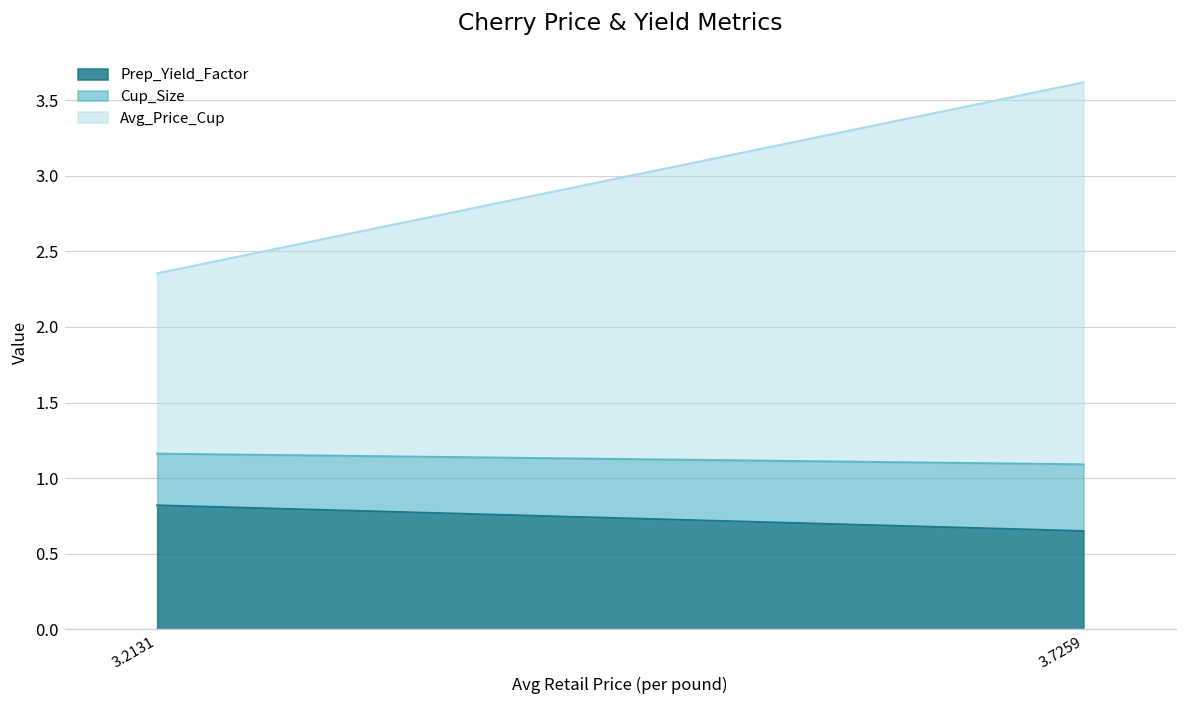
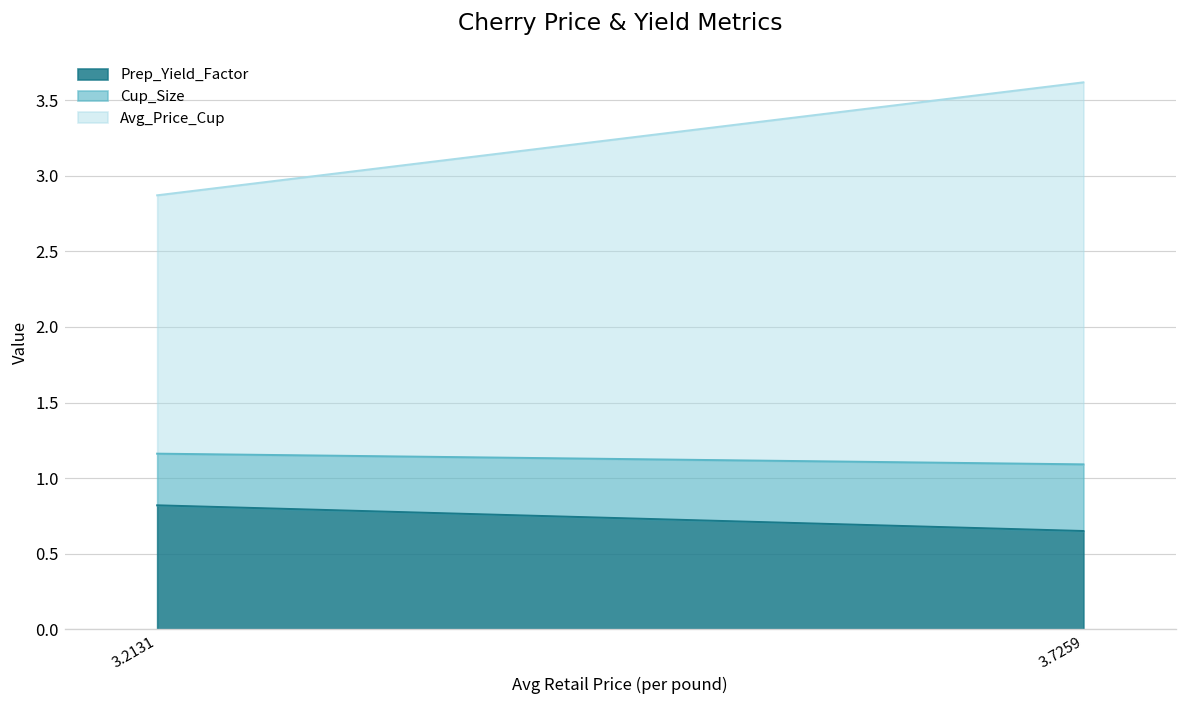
Avg_Price_Cup, 3.2131: 1.19 -> 1.71
